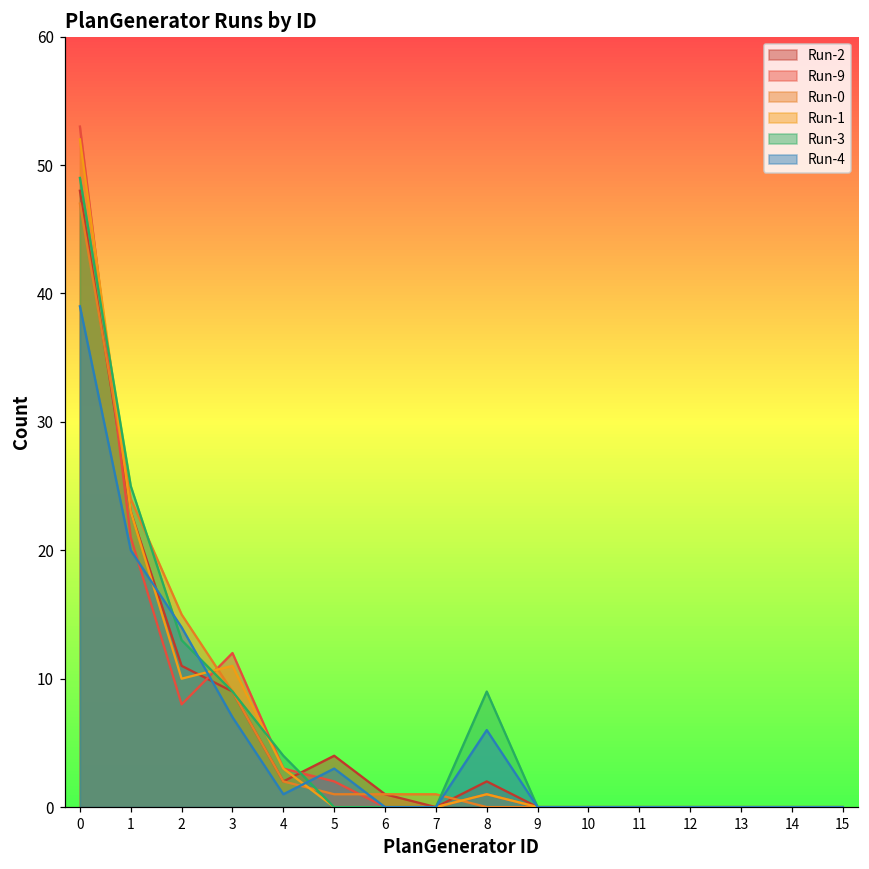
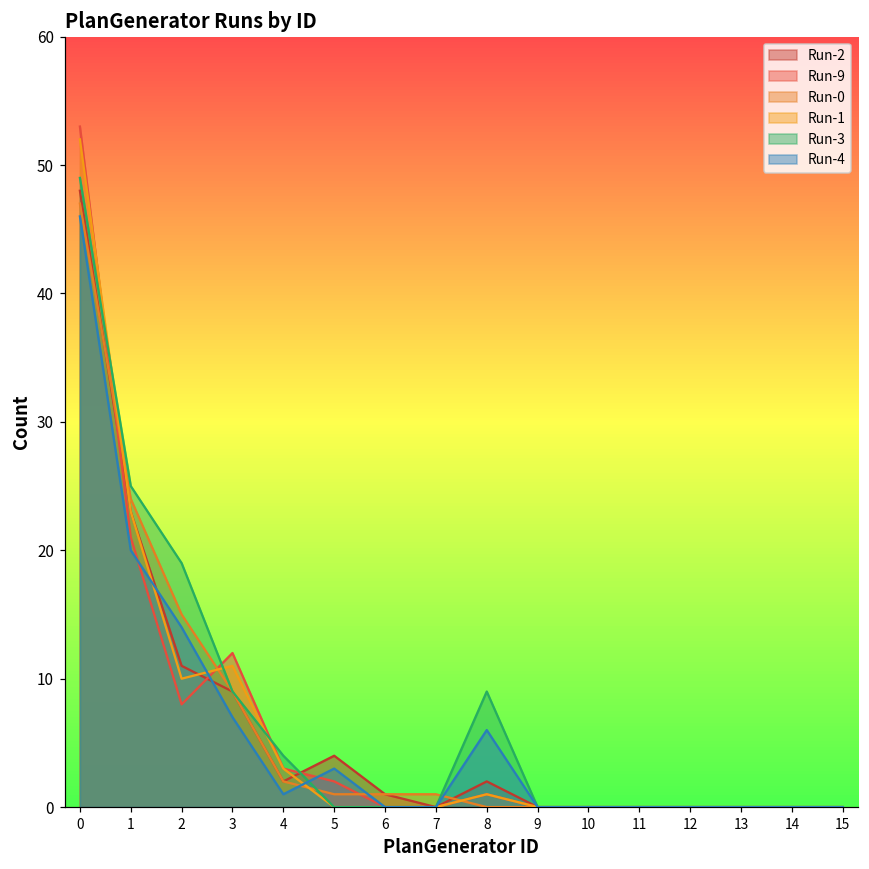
Run-4, 0: 39 -> 46
Run-3, 2: 13 -> 19
